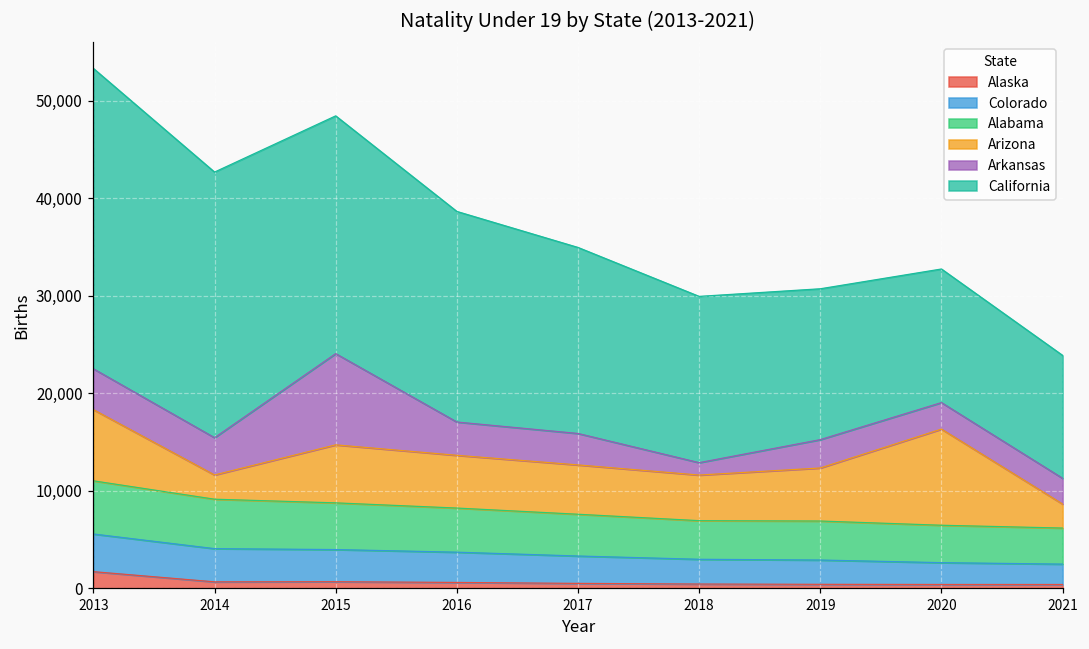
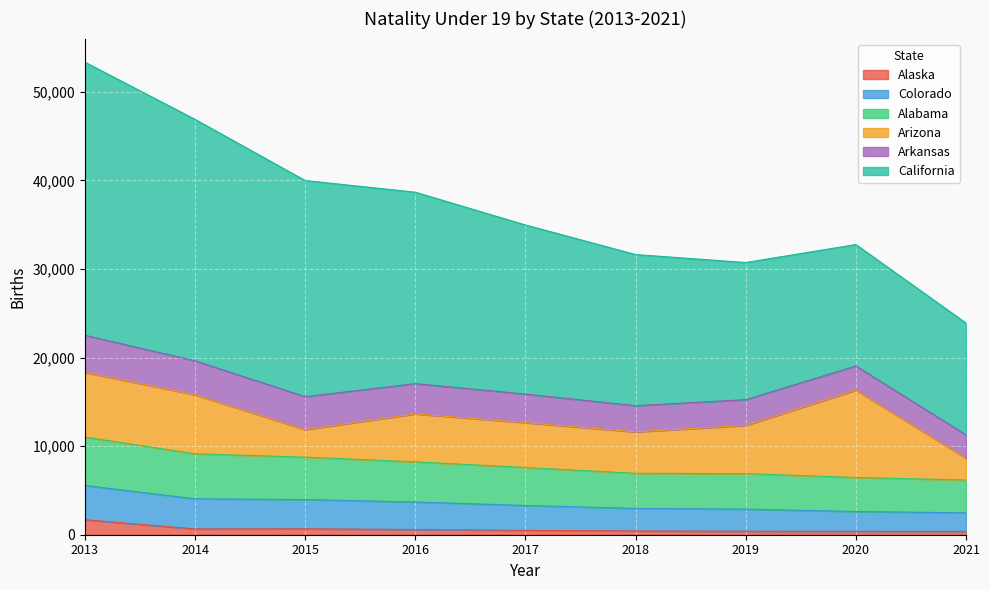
Arizona, 2014: 2,000 -> 7,000
Arizona, 2015: 6,000 -> 3,000
Arkansas, 2015: 9,000 -> 4,000
Arkansas, 2018: 1,000 -> 3,000
